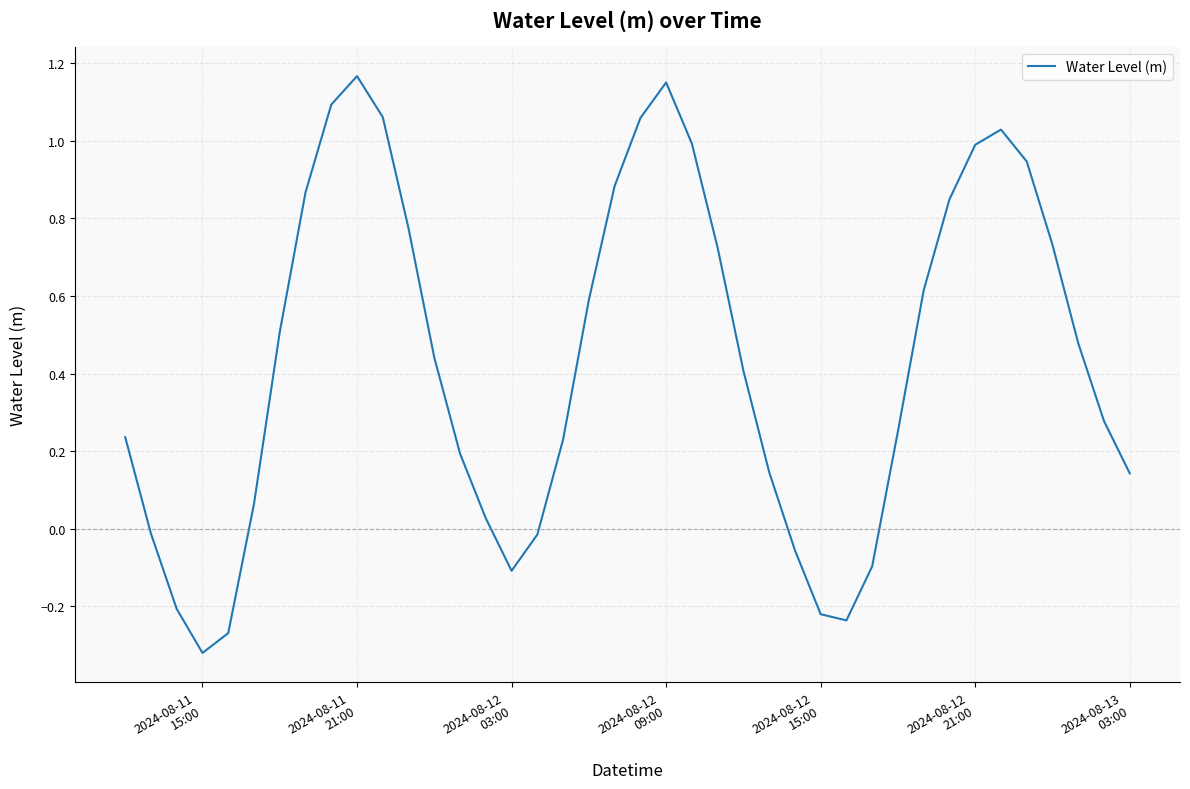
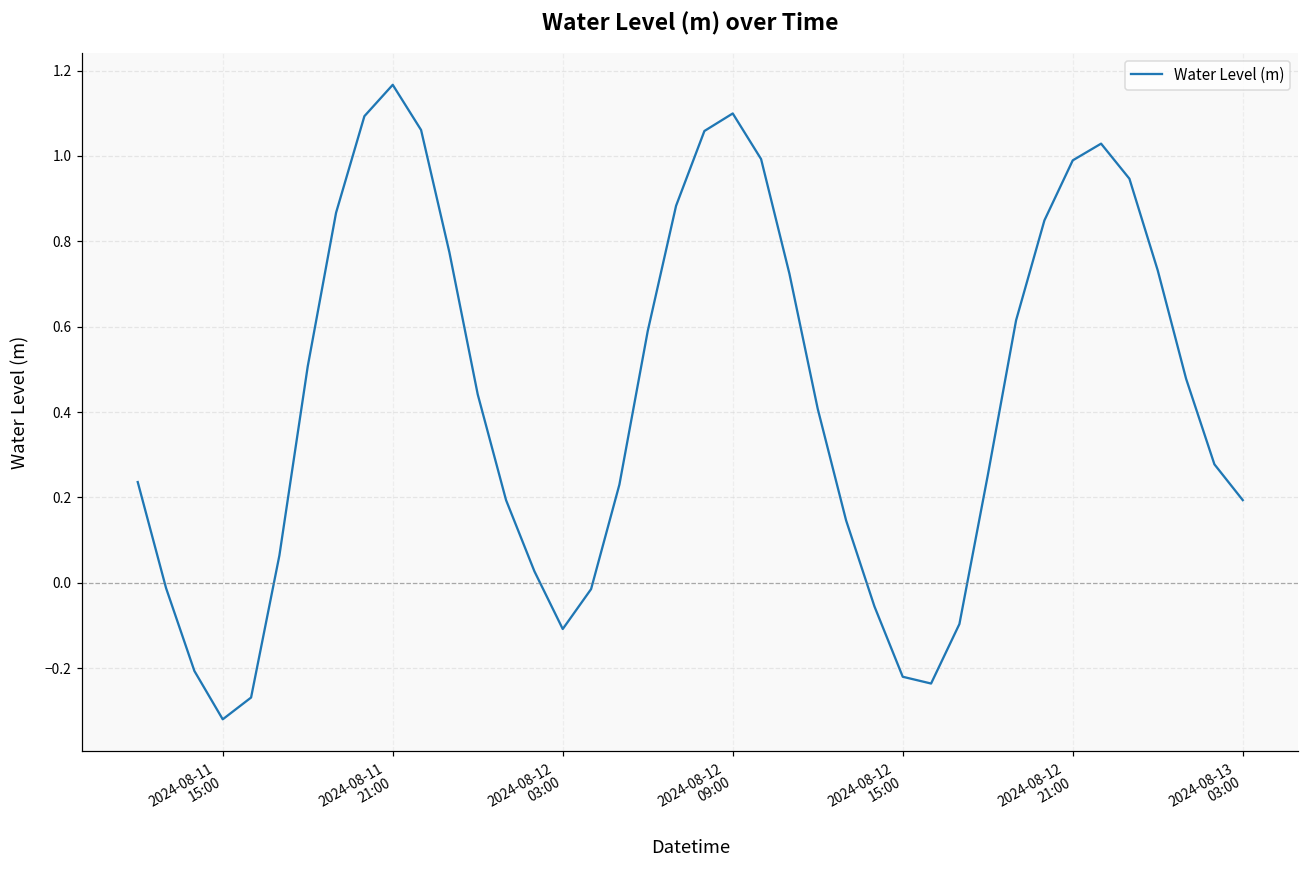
2024-08-12 09:00: 1.15 -> 1.10
2024-08-13 03:00: 0.14 -> 0.19
